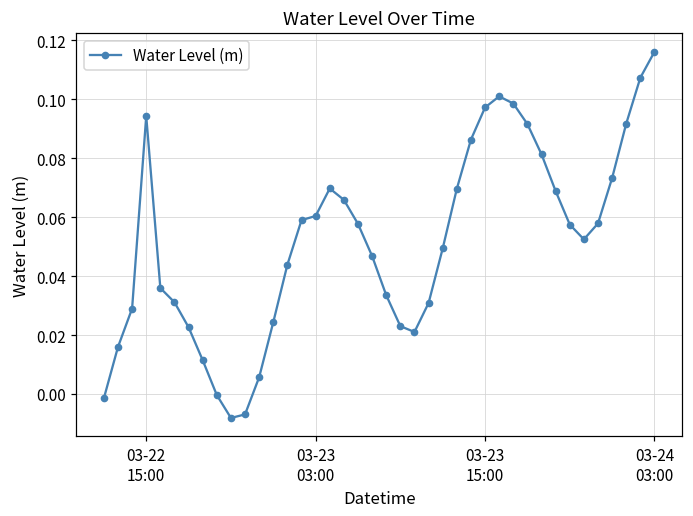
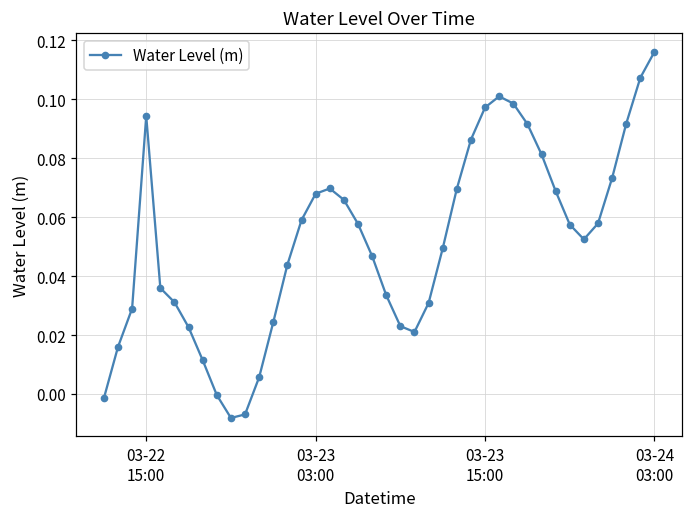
03-23 03:00: 0.060 -> 0.068
